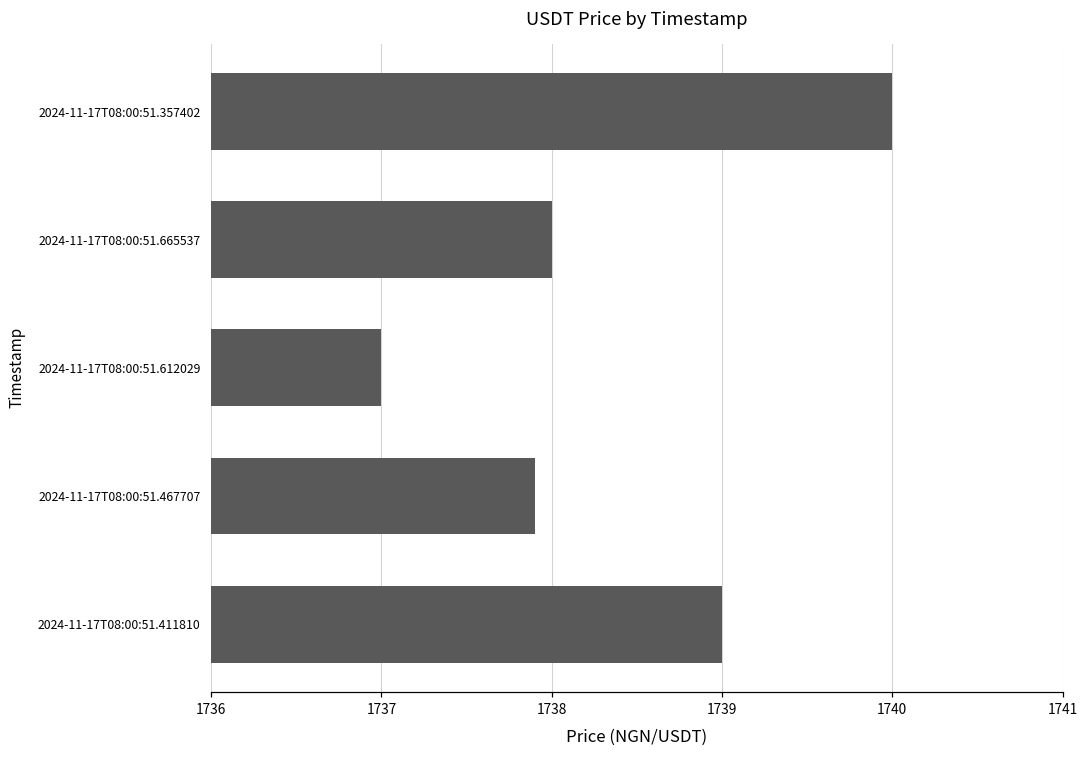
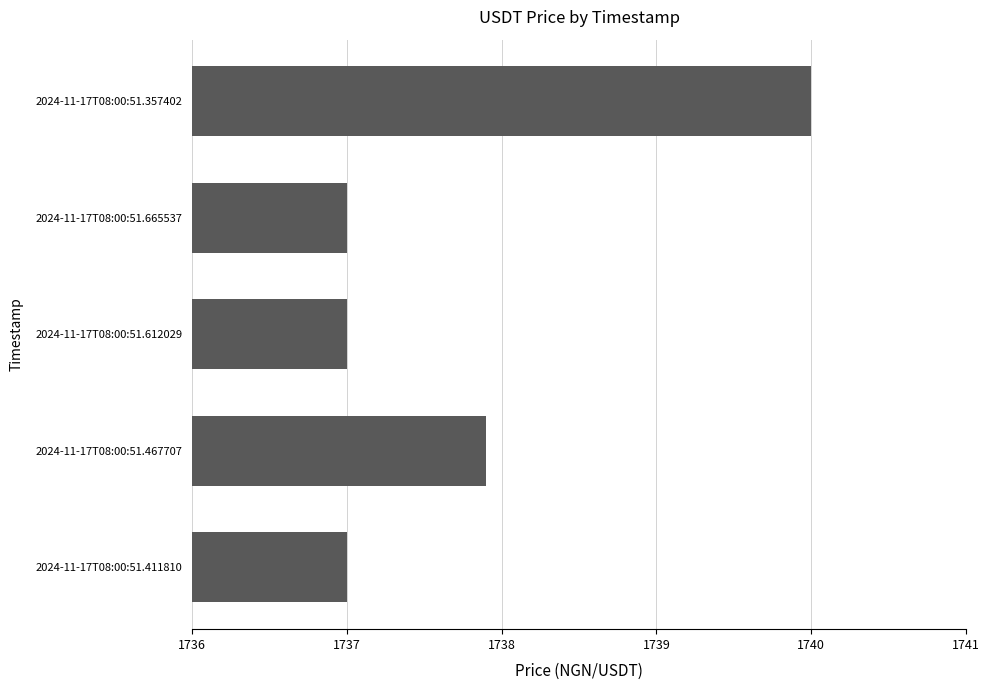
2024-11-17T08:00:51.665537: 1738 -> 1737
2024-11-17T08:00:51.411810: 1739 -> 1737
